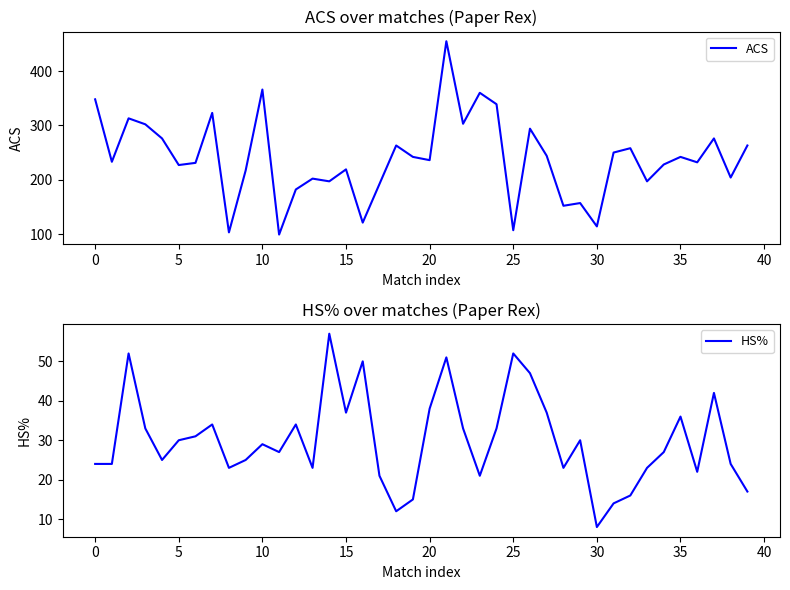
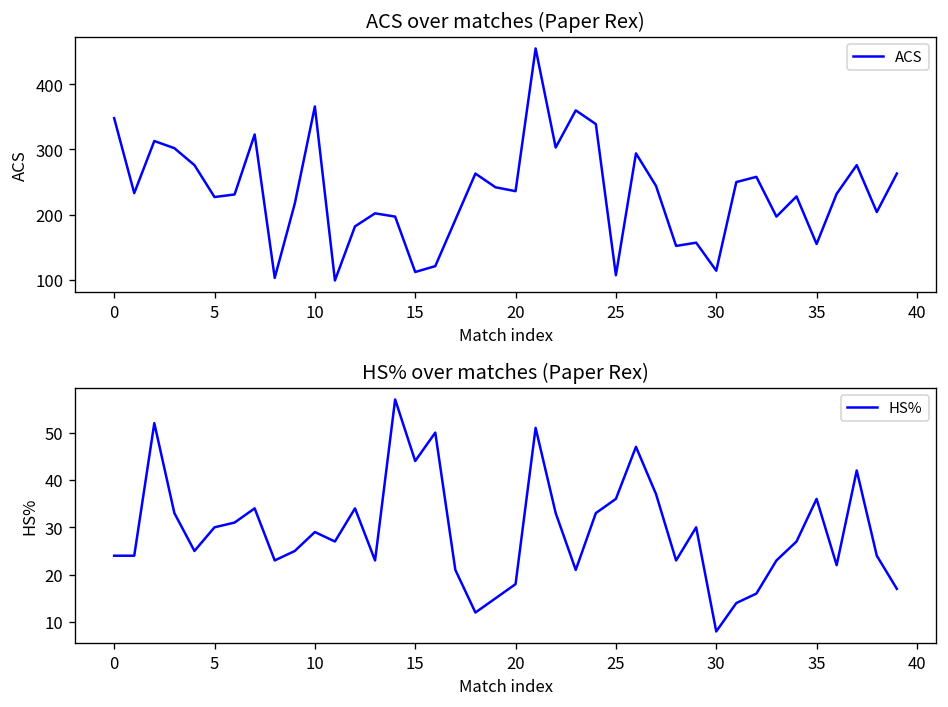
ACS over matches (Paper Rex), 15: 220 -> 110
ACS over matches (Paper Rex), 35: 240 -> 160
HS% over matches (Paper Rex), 15: 37 -> 44
HS% over matches (Paper Rex), 20: 38 -> 18
HS% over matches (Paper Rex), 25: 52 -> 36
